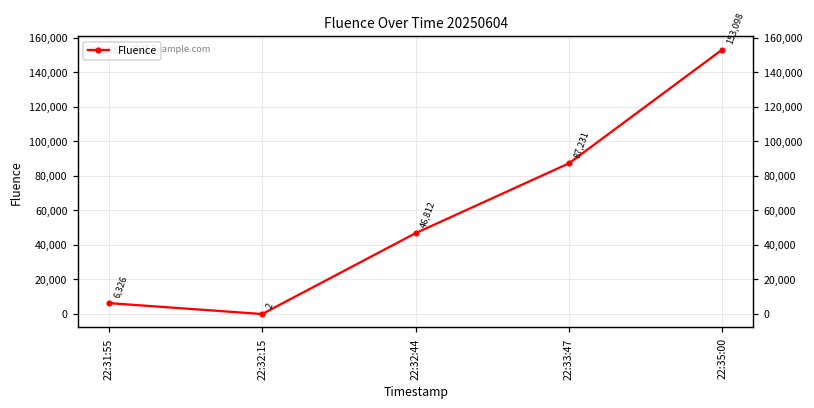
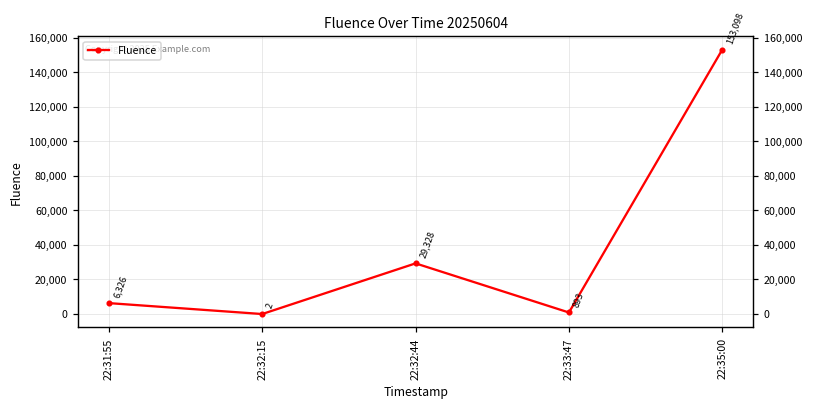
22:32:44: 46,812 -> 29,328
22:33:47: 87,231 -> 893
